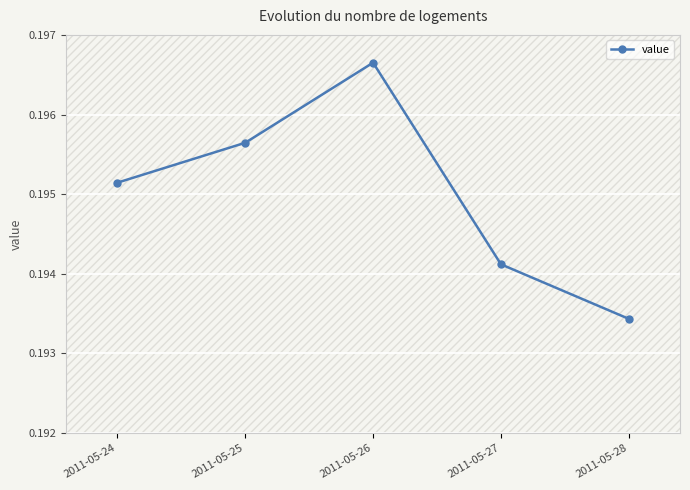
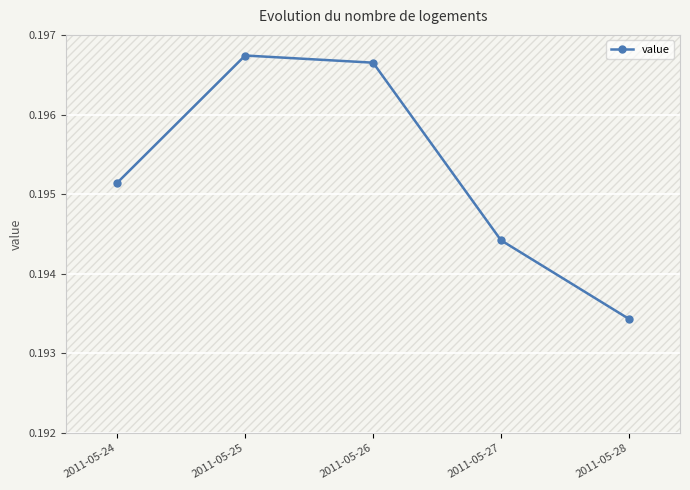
value, 2011-05-25: 0.1956 -> 0.1967
value, 2011-05-27: 0.1941 -> 0.1944
